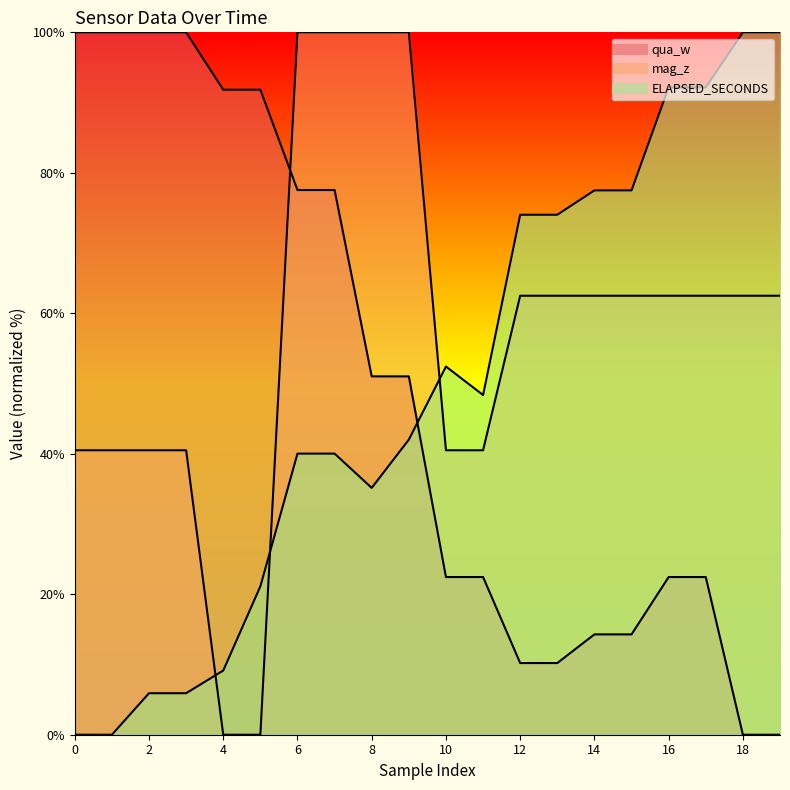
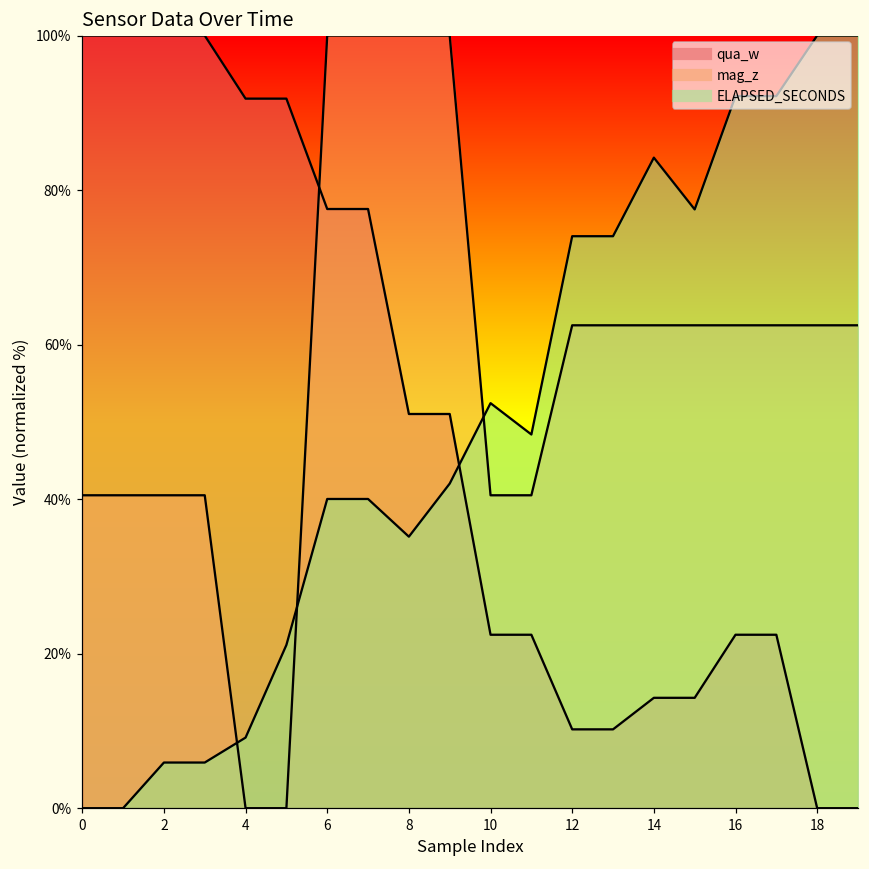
ELAPSED_SECONDS, 14: 77% -> 84%
